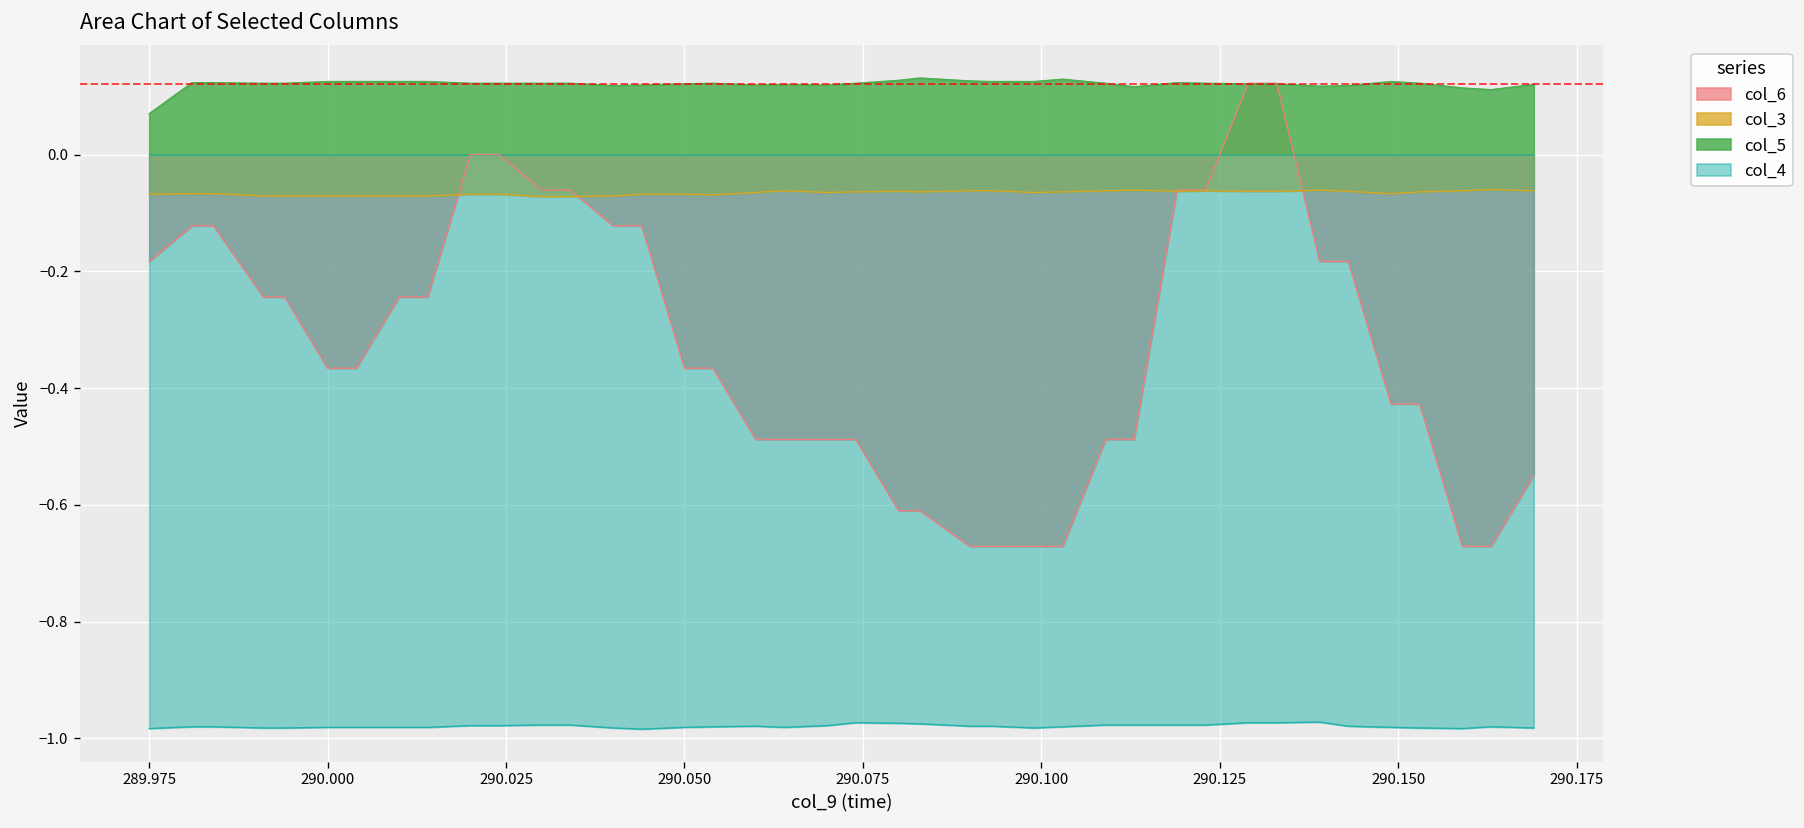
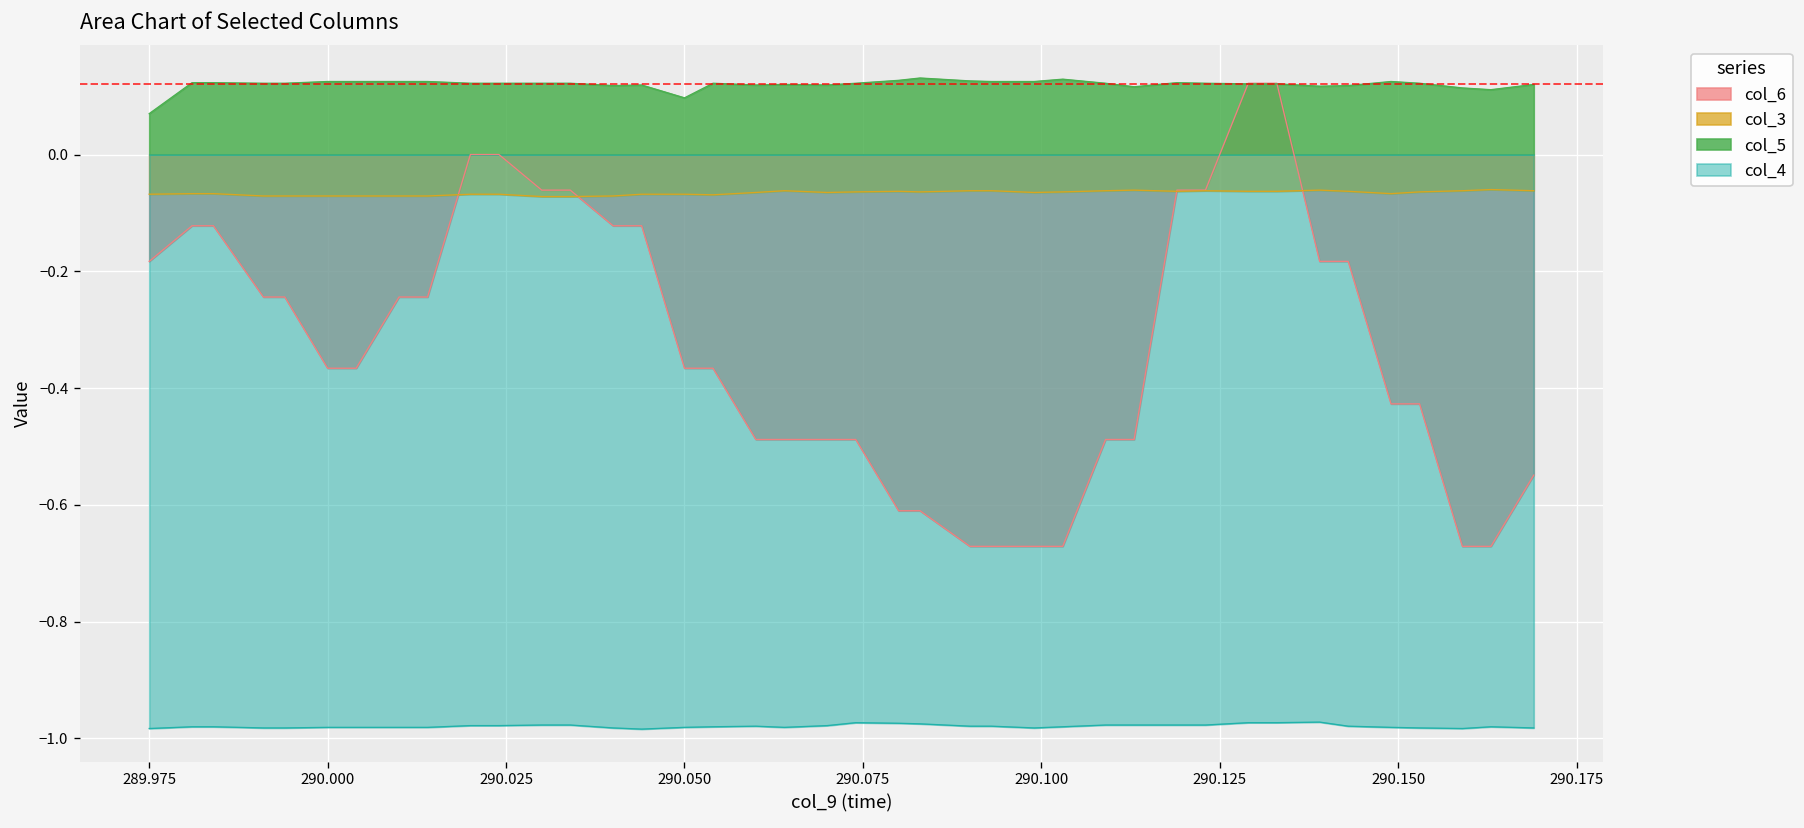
col_5, 290.050: 0.12 -> 0.10
